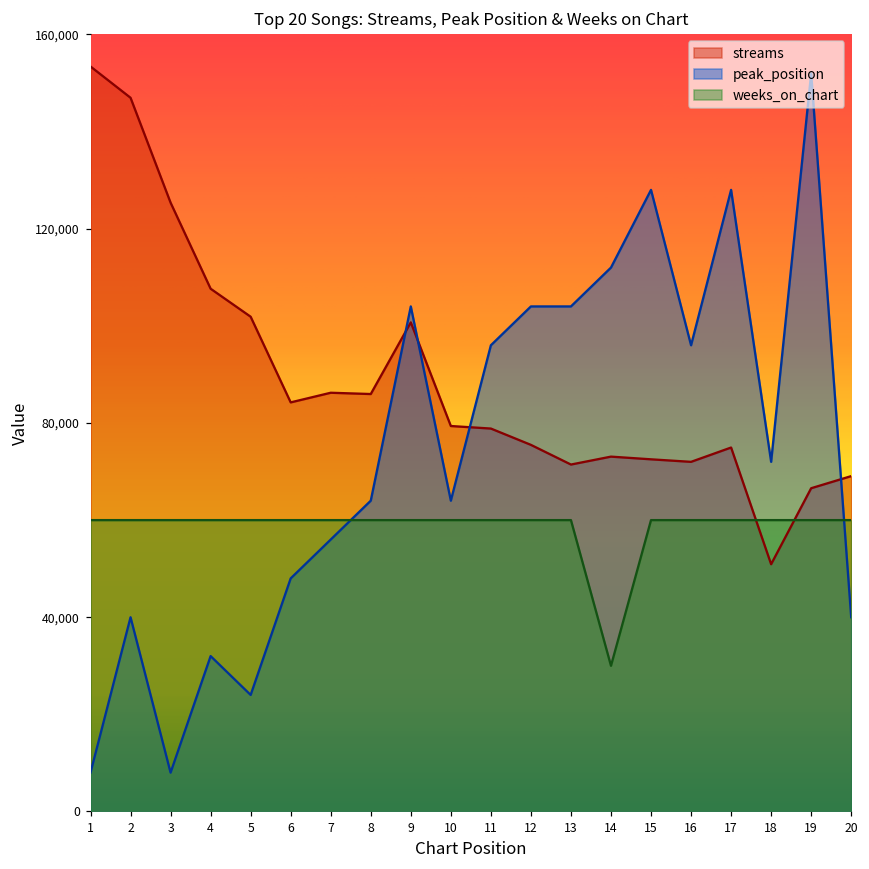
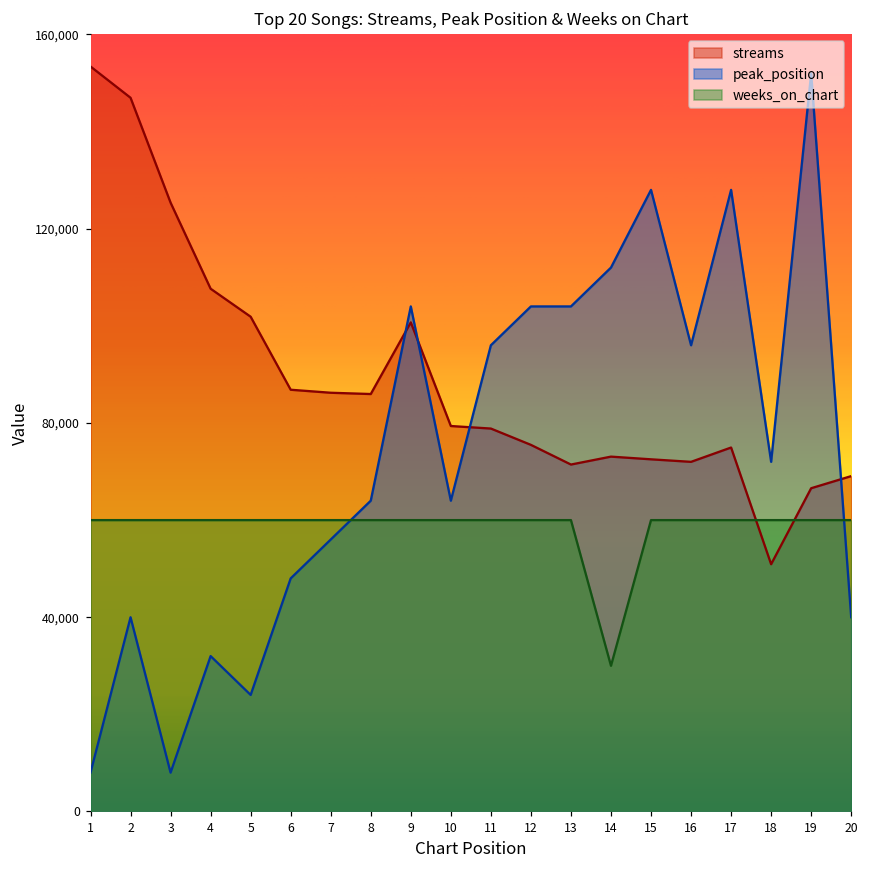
streams, 6: 84,000 -> 87,000
